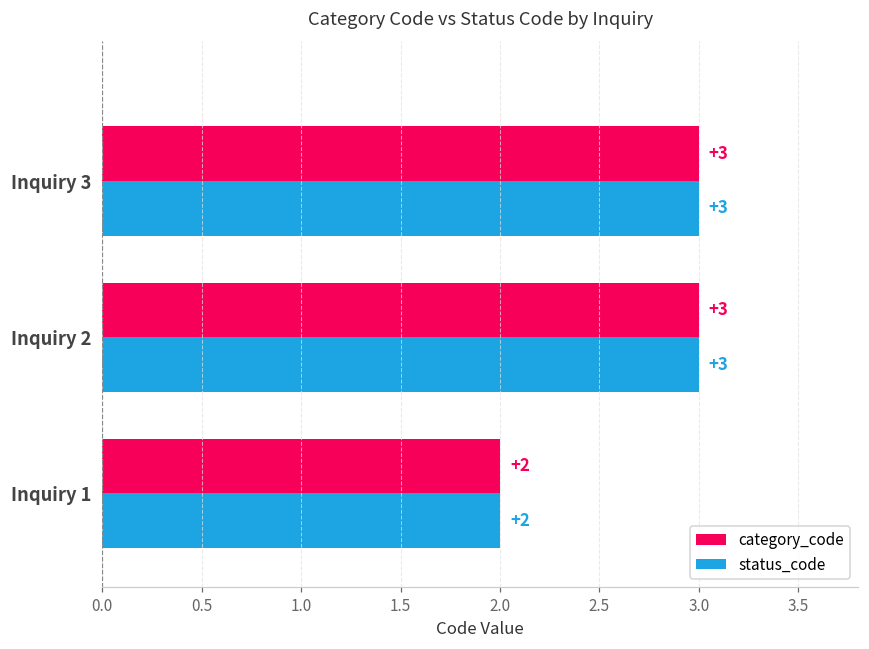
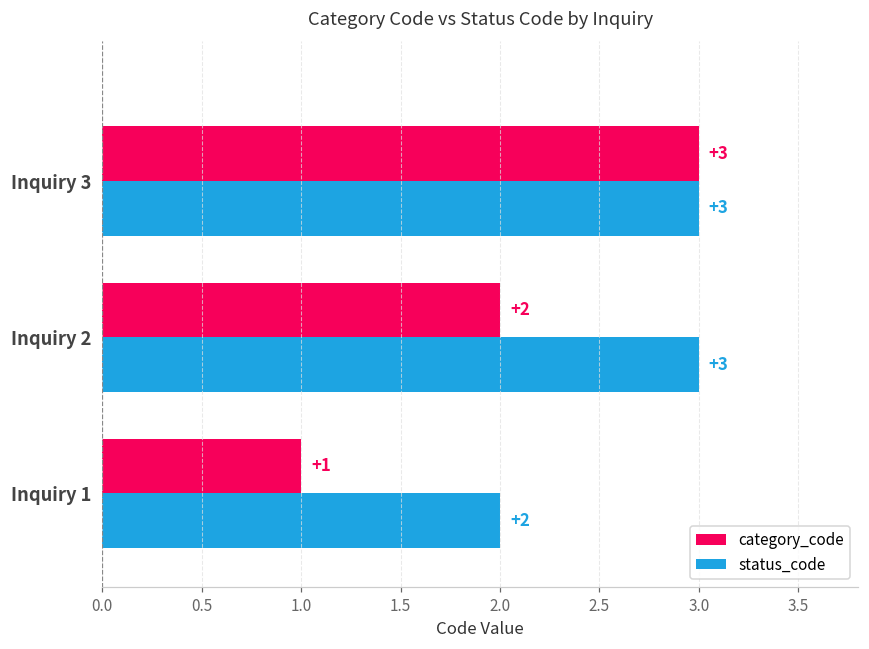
category_code, Inquiry 2: +3 -> +2
category_code, Inquiry 1: +2 -> +1
